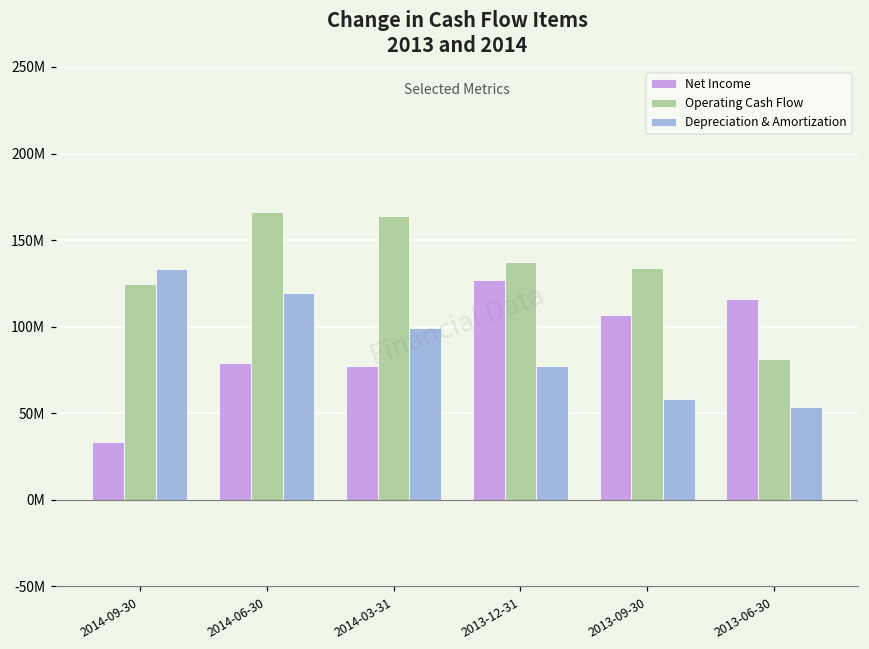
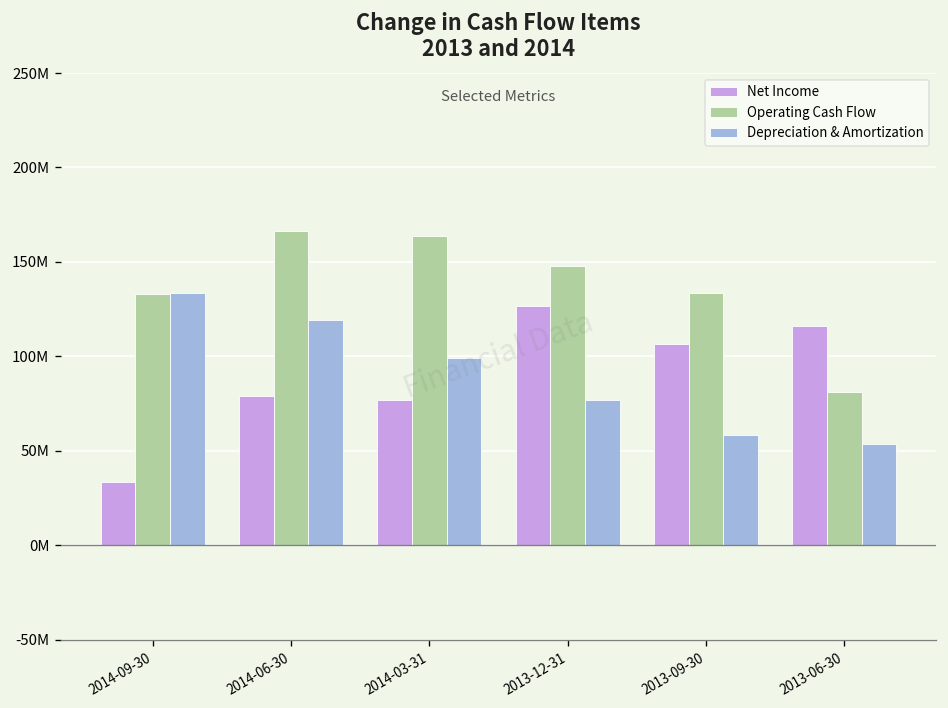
Operating Cash Flow, 2014-09-30: 125000000 -> 133000000
Operating Cash Flow, 2013-12-31: 137000000 -> 148000000
